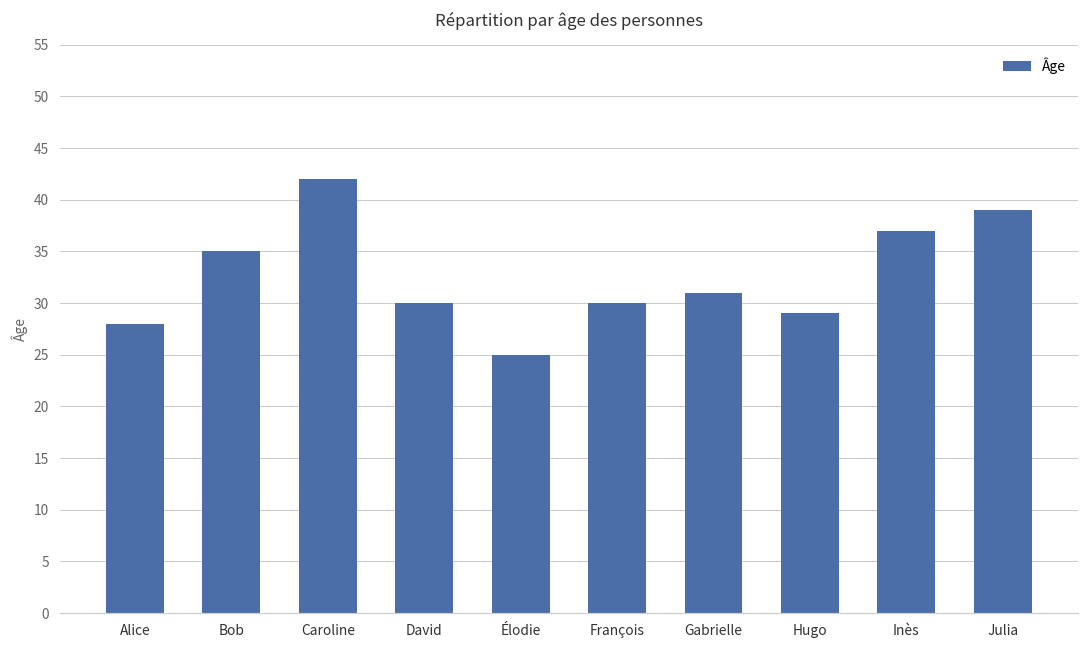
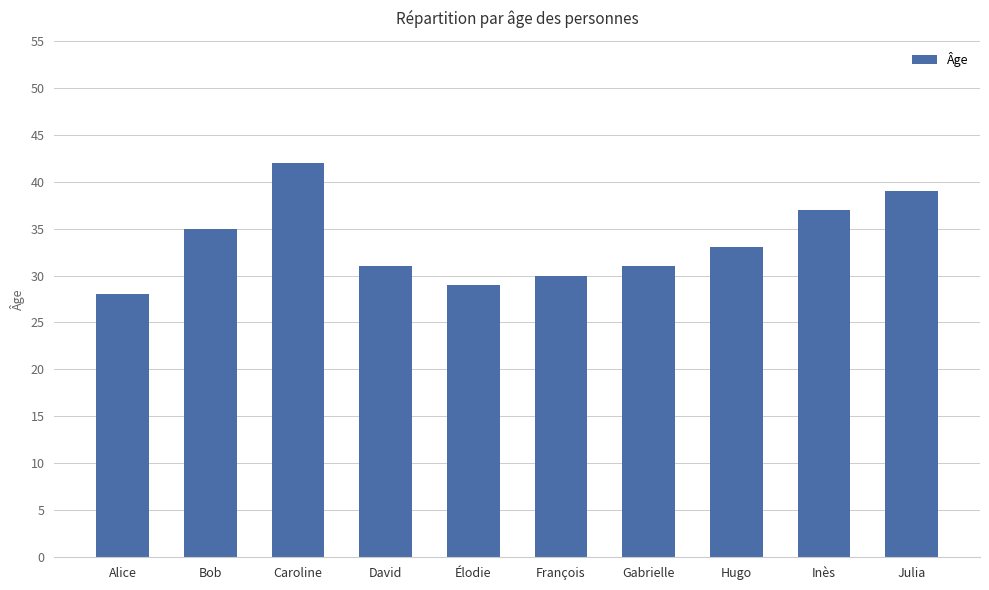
David: 30 -> 31
Élodie: 25 -> 29
Hugo: 29 -> 33
